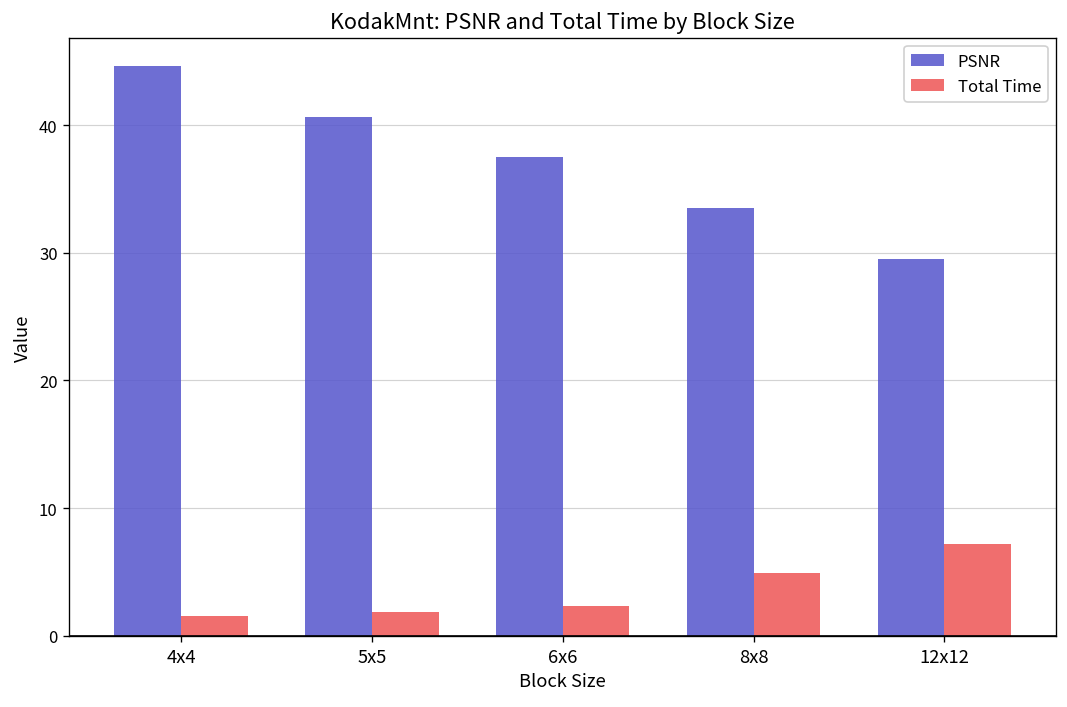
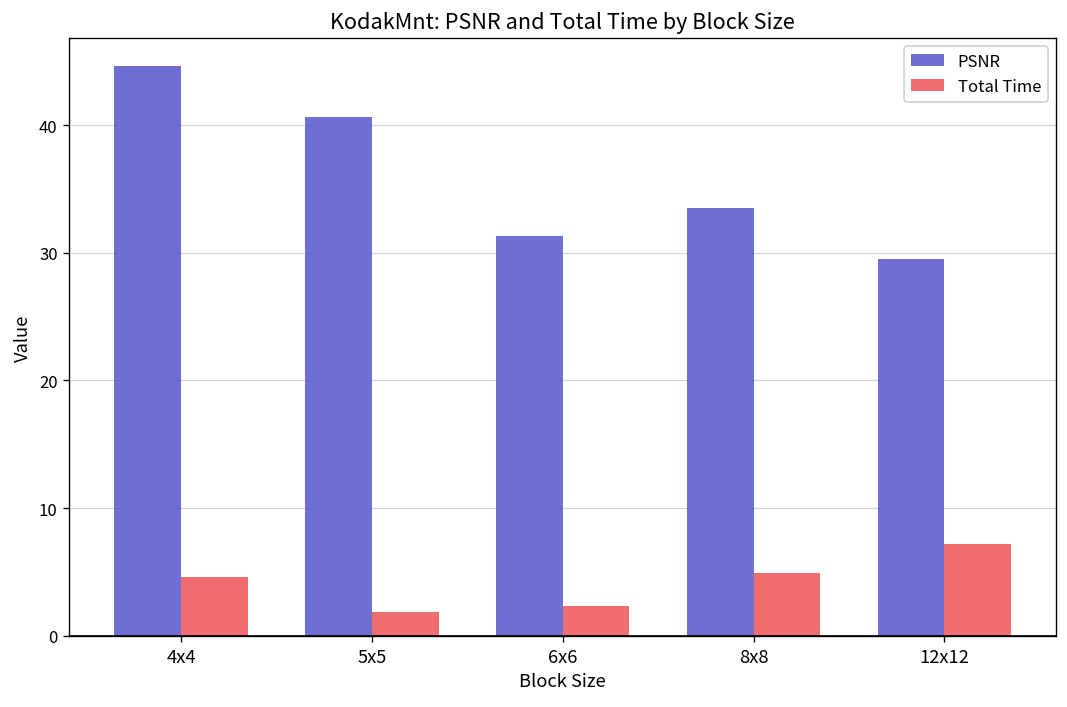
Total Time, 4x4: 1.6 -> 4.6
PSNR, 6x6: 37.5 -> 31.3
